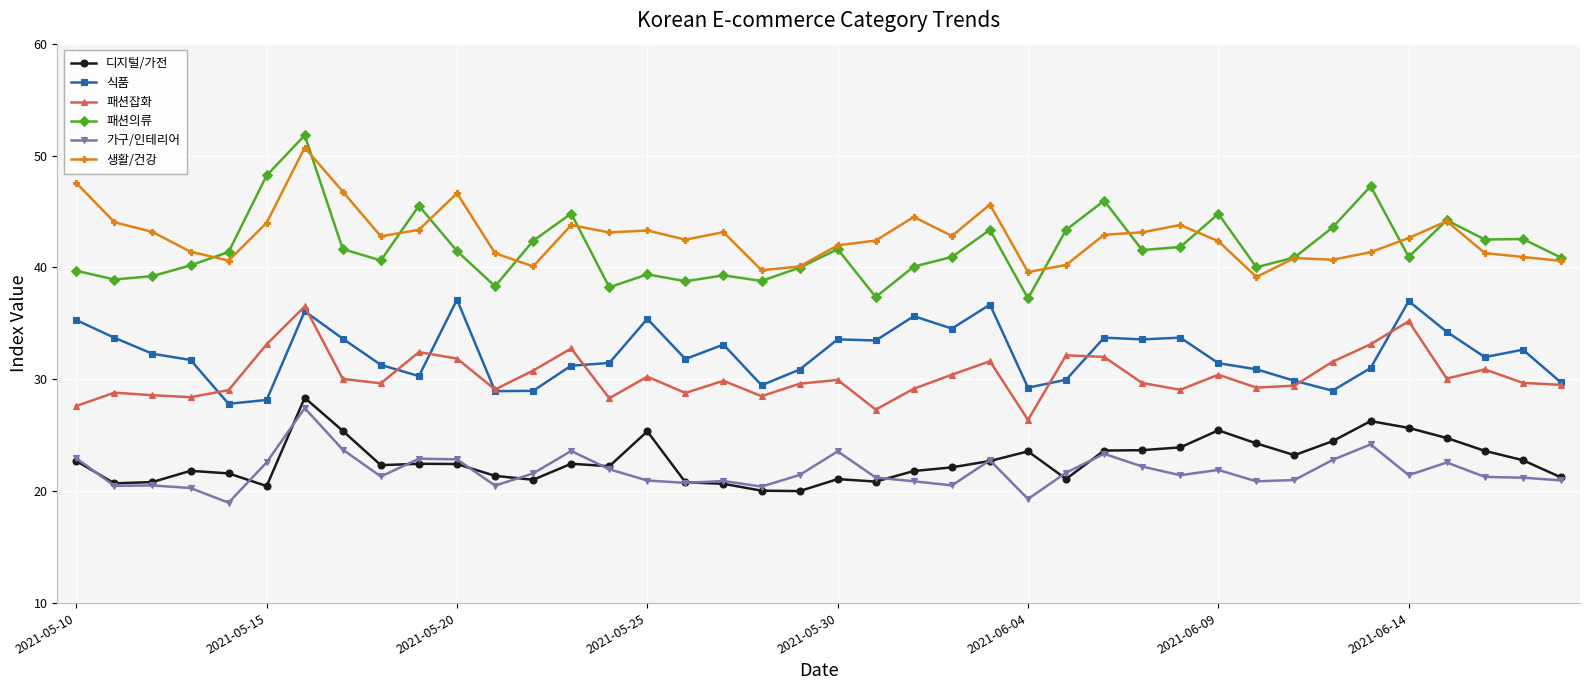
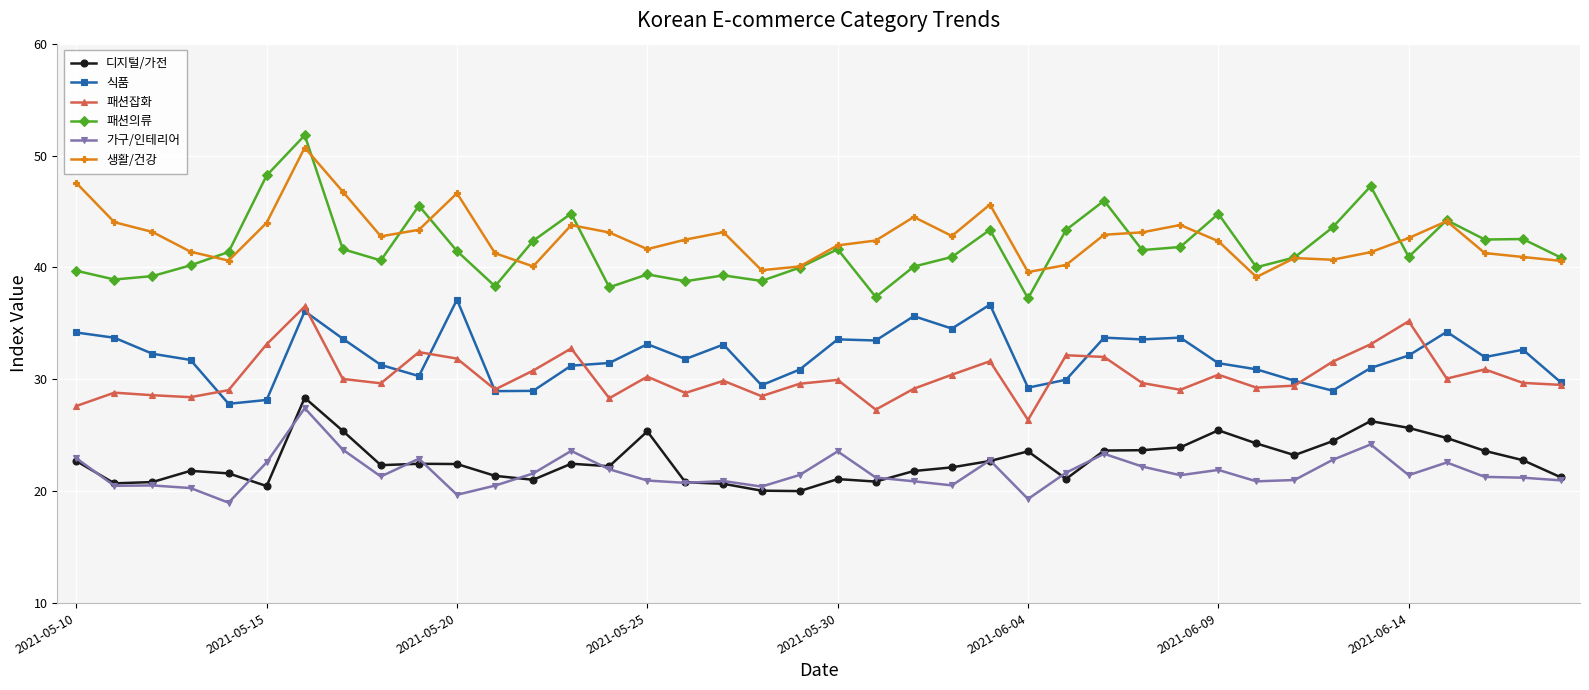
식품, 2021-05-10: 35.3 -> 34.2
가구/인테리어, 2021-05-20: 22.8 -> 19.7
식품, 2021-05-25: 35.4 -> 33.1
생활/건강, 2021-05-25: 43.3 -> 41.6
식품, 2021-06-14: 37.0 -> 32.1
